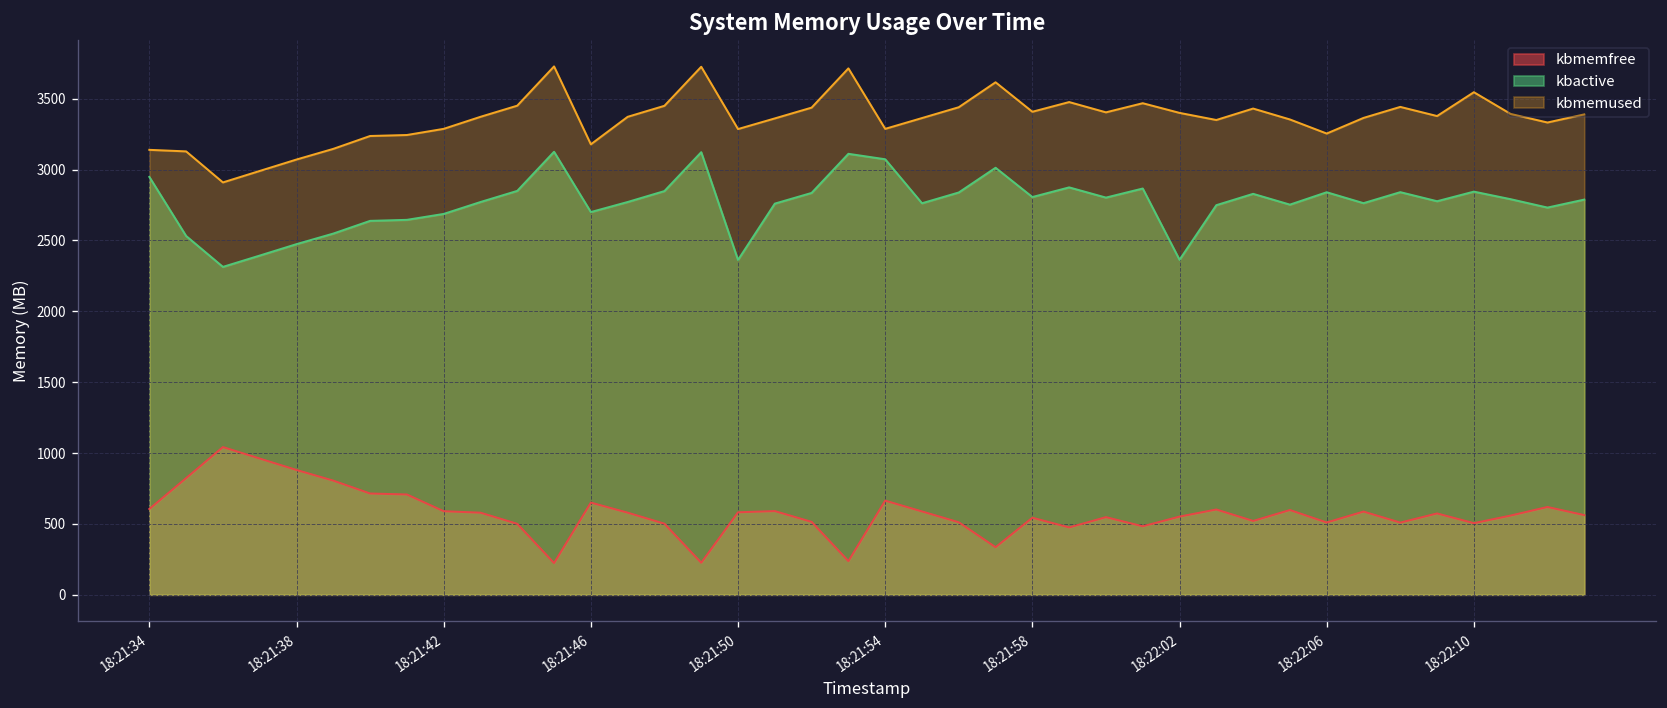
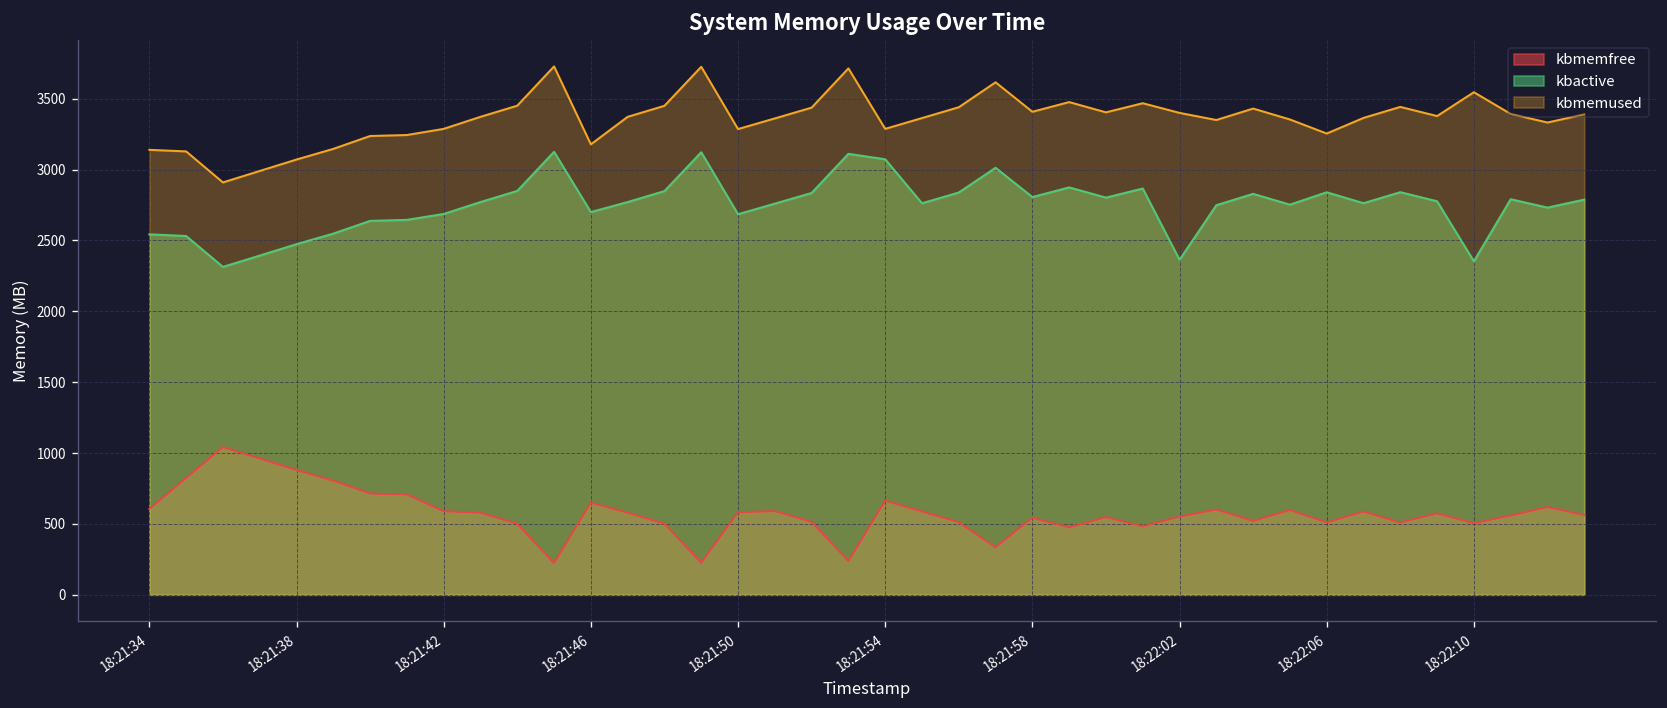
kbactive, 18:21:34: 2950 -> 2540
kbactive, 18:21:50: 2360 -> 2680
kbactive, 18:22:10: 2840 -> 2350
